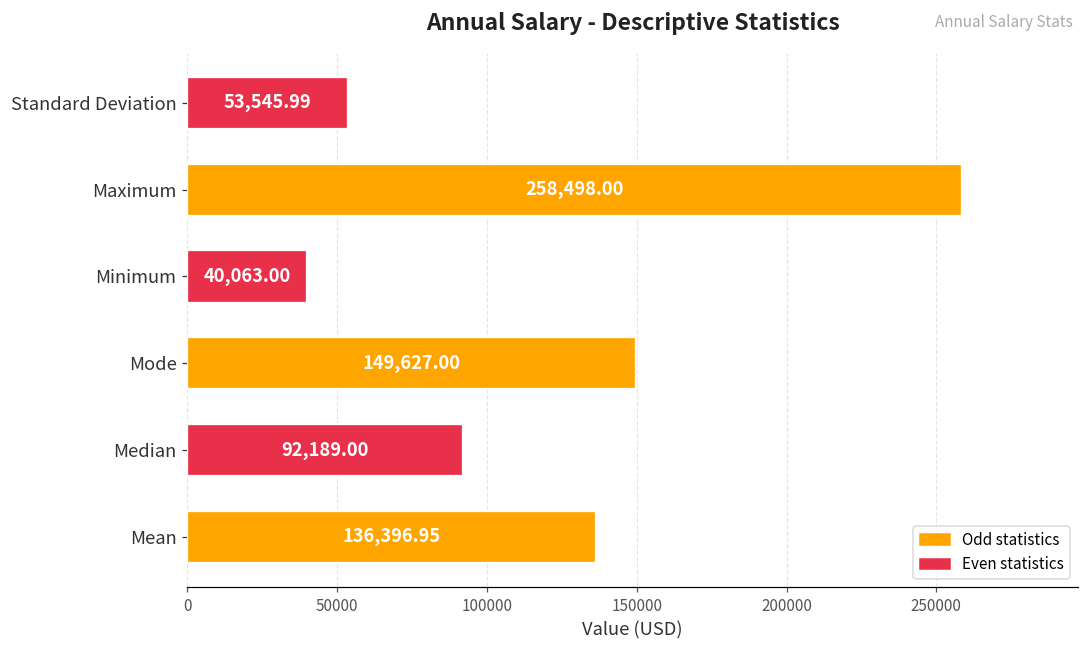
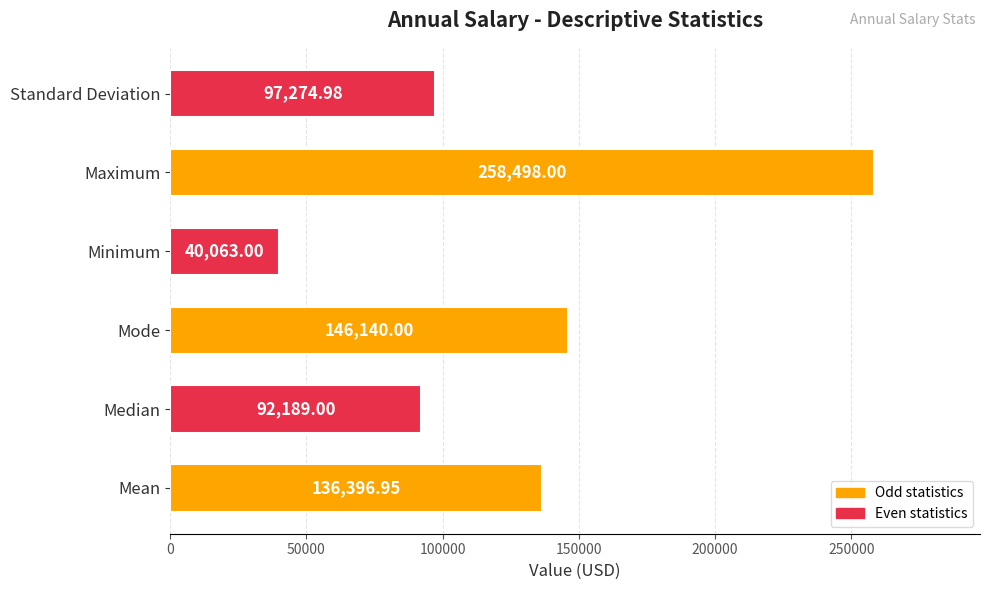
Standard Deviation: 53,545.99 -> 97,274.98
Mode: 149,627.00 -> 146,140.00
